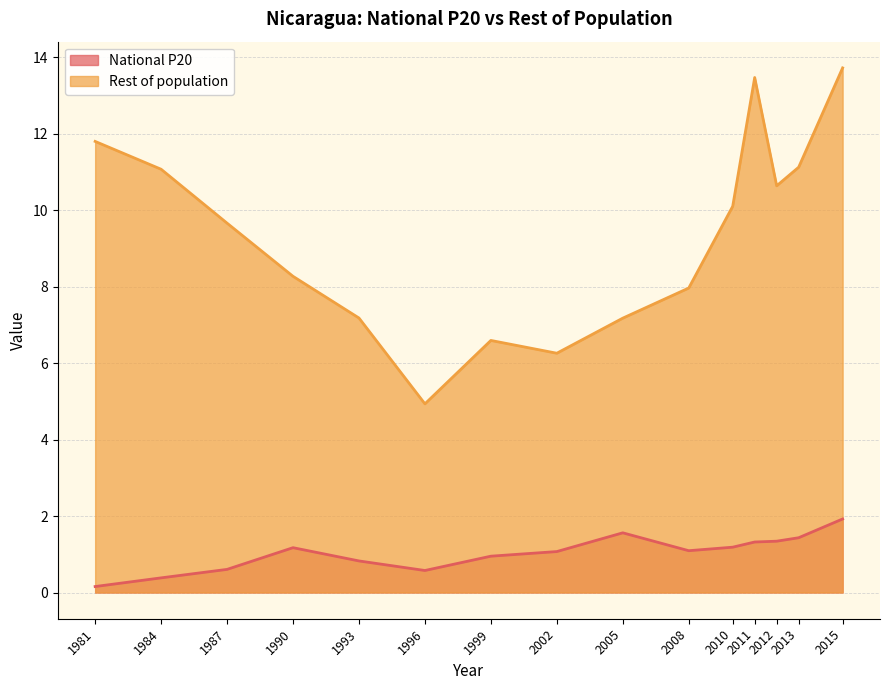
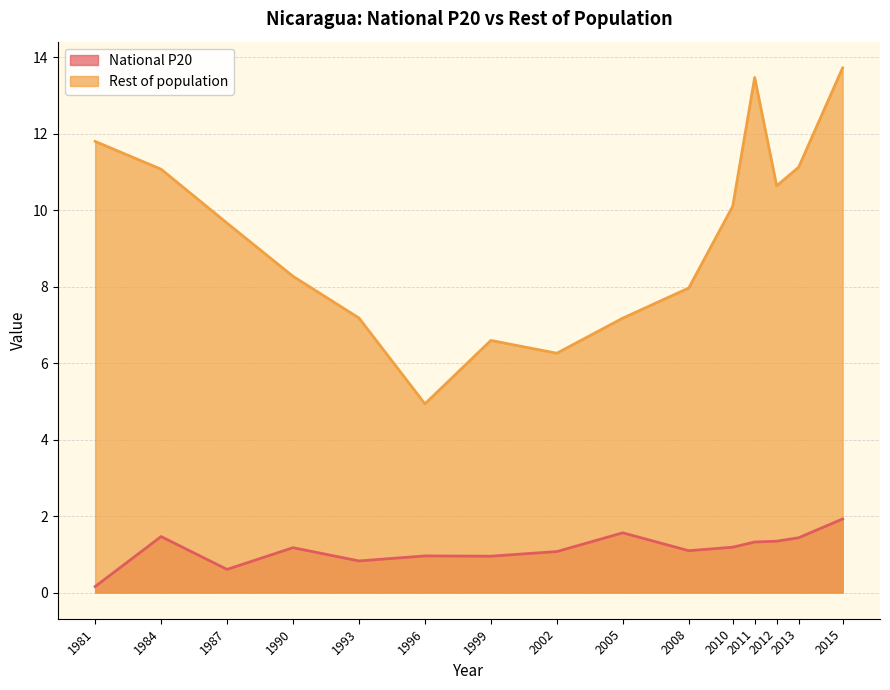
National P20, 1984: 0.4 -> 1.5
National P20, 1996: 0.6 -> 1.0
